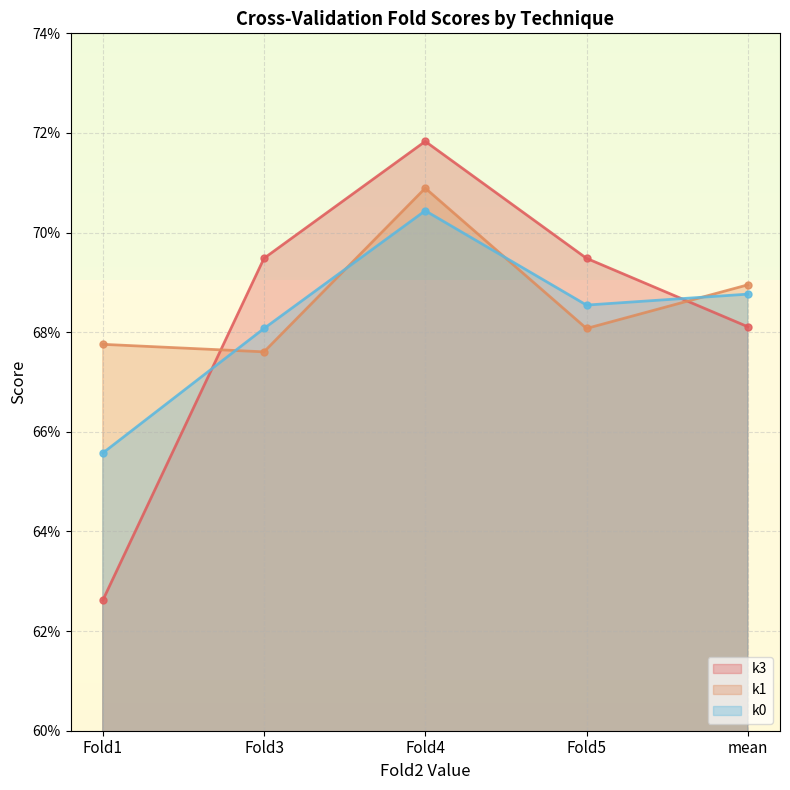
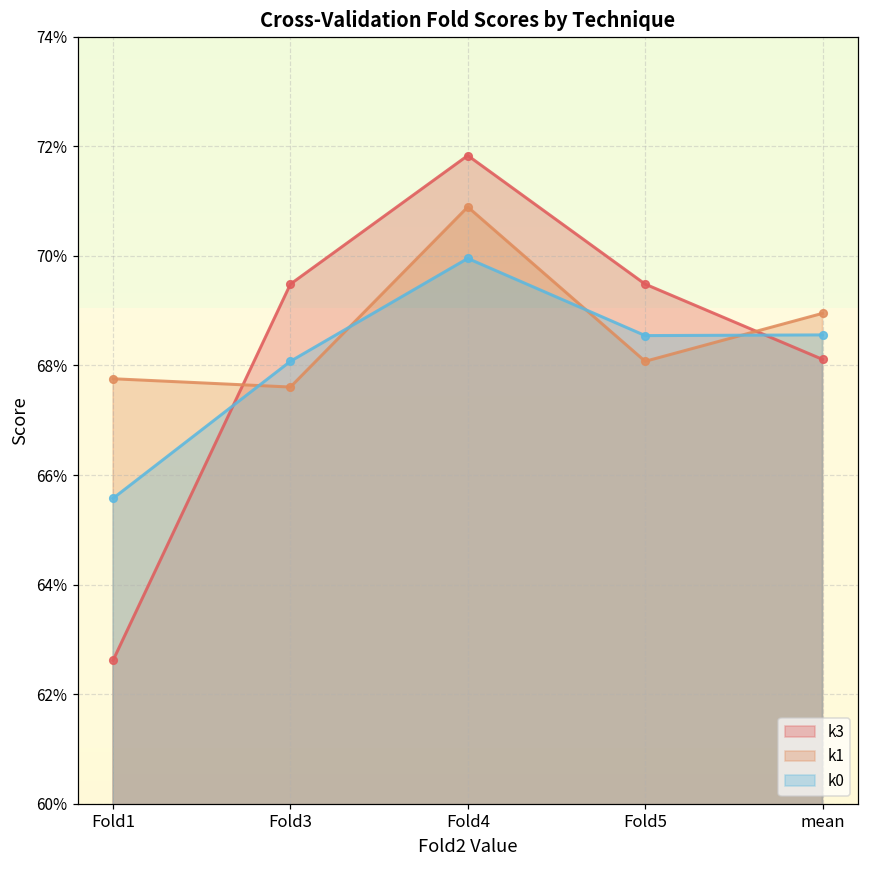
k0, Fold4: 70.4% -> 70.0%
k0, mean: 68.8% -> 68.6%
